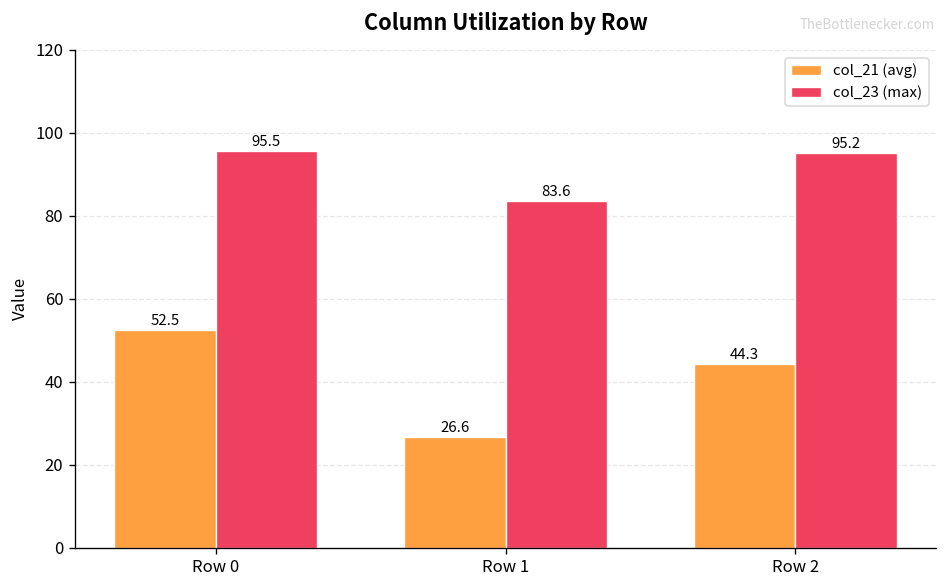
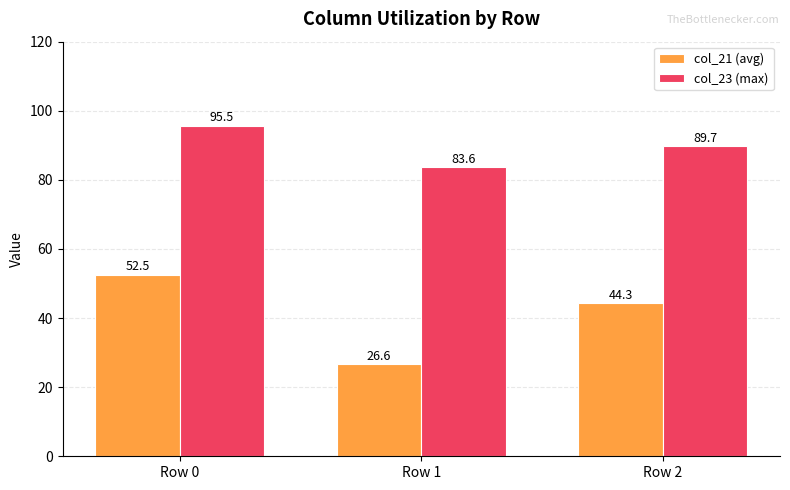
col_23 (max), Row 2: 95.2 -> 89.7
